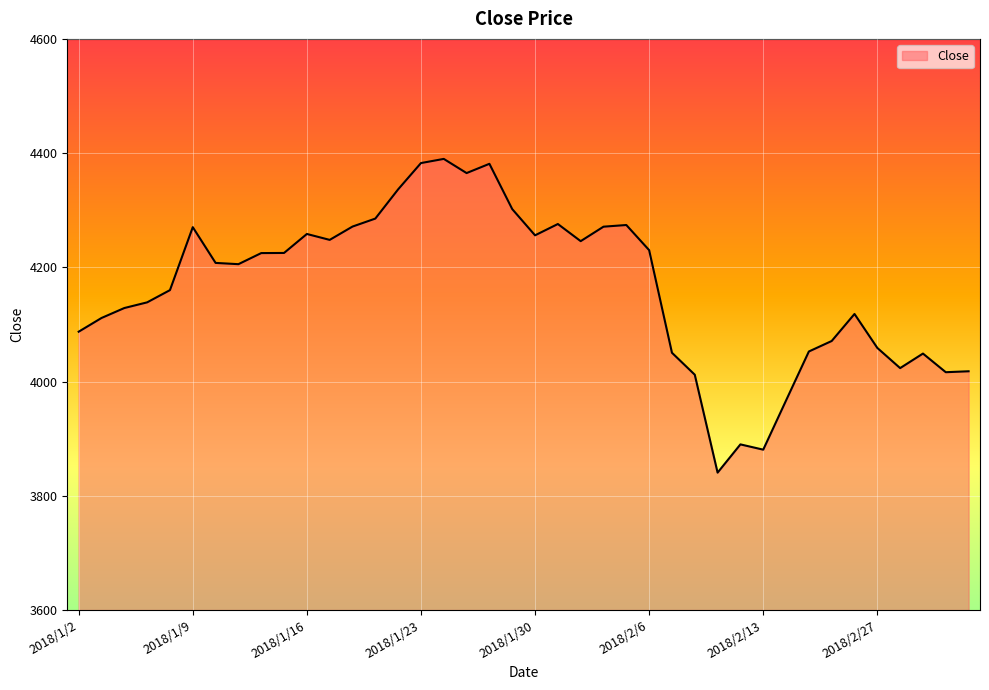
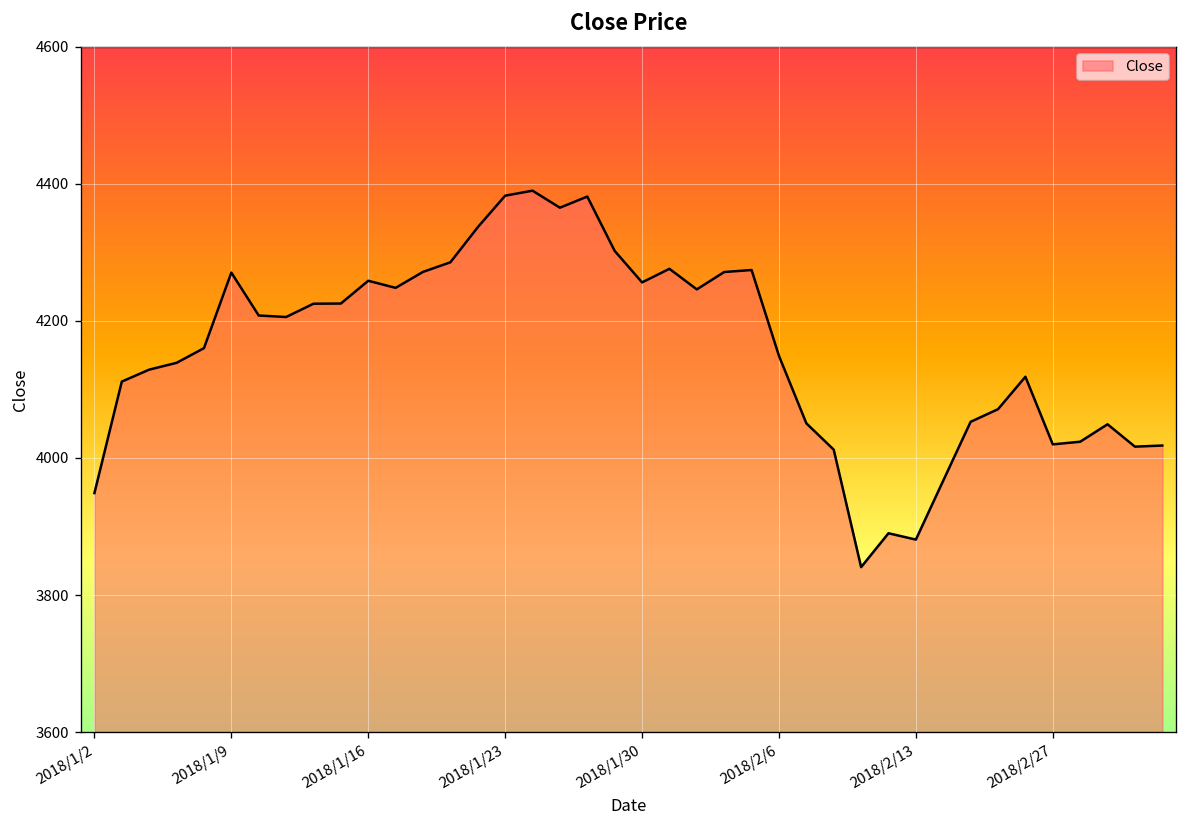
2018/1/2: 4090 -> 3950
2018/2/6: 4230 -> 4150
2018/2/27: 4060 -> 4020
